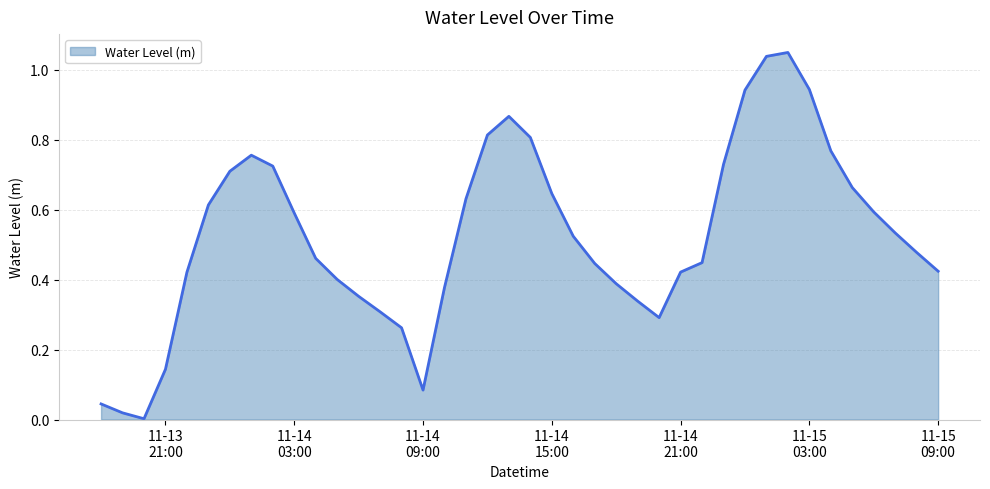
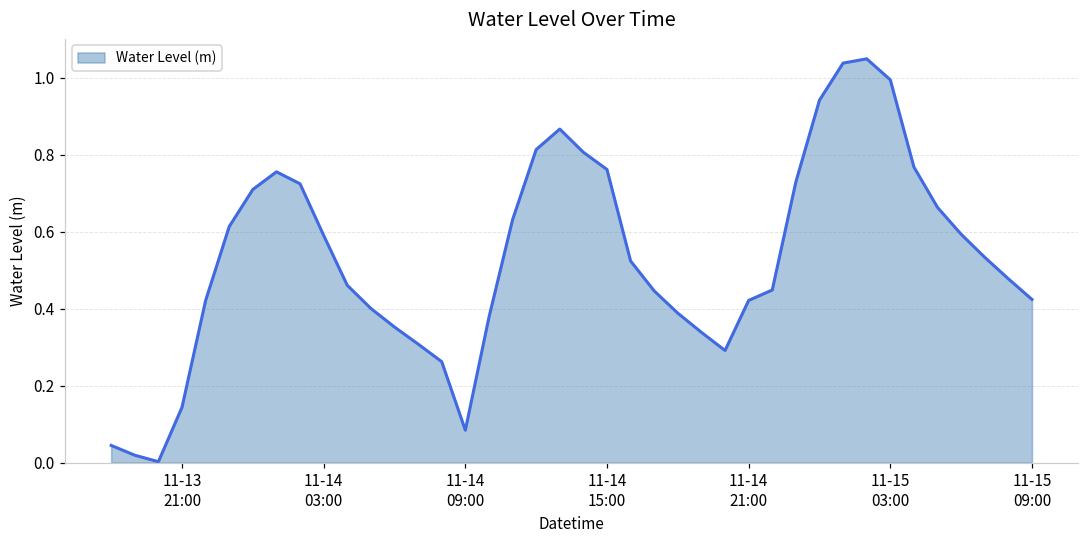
11-14 15:00: 0.65 -> 0.76
11-15 03:00: 0.94 -> 1.00
